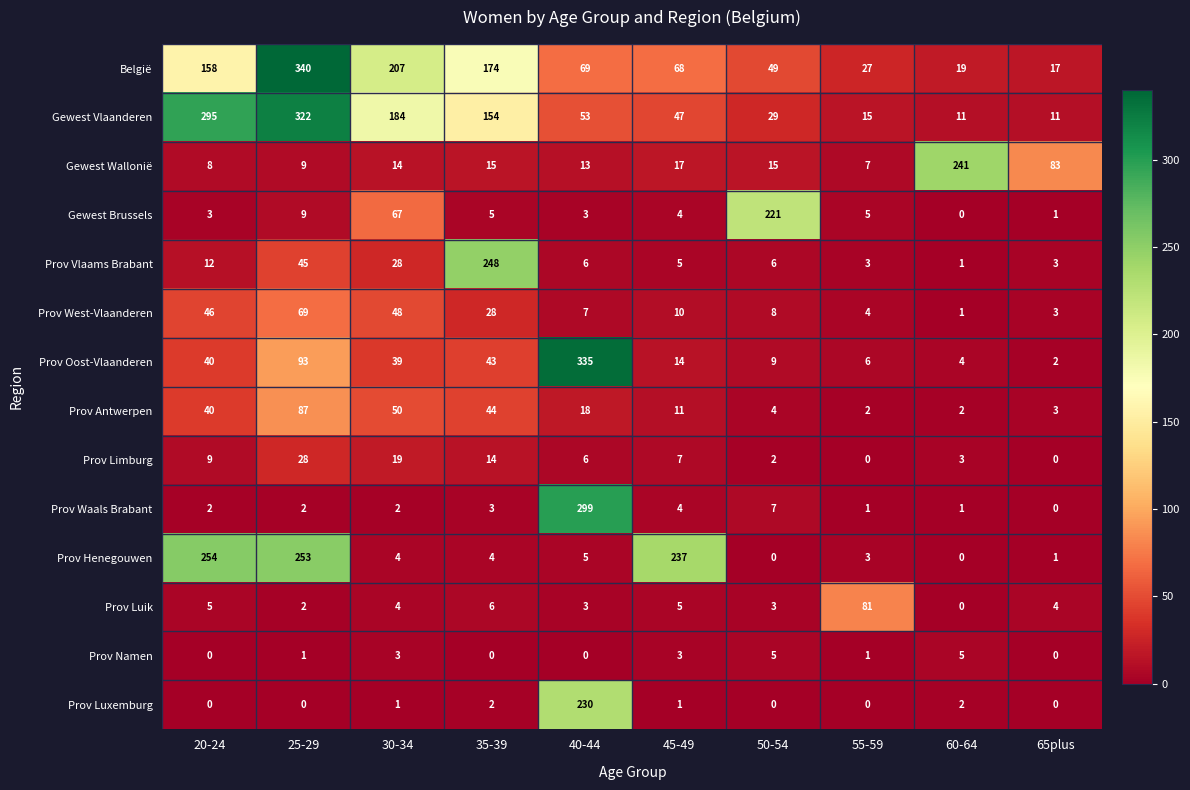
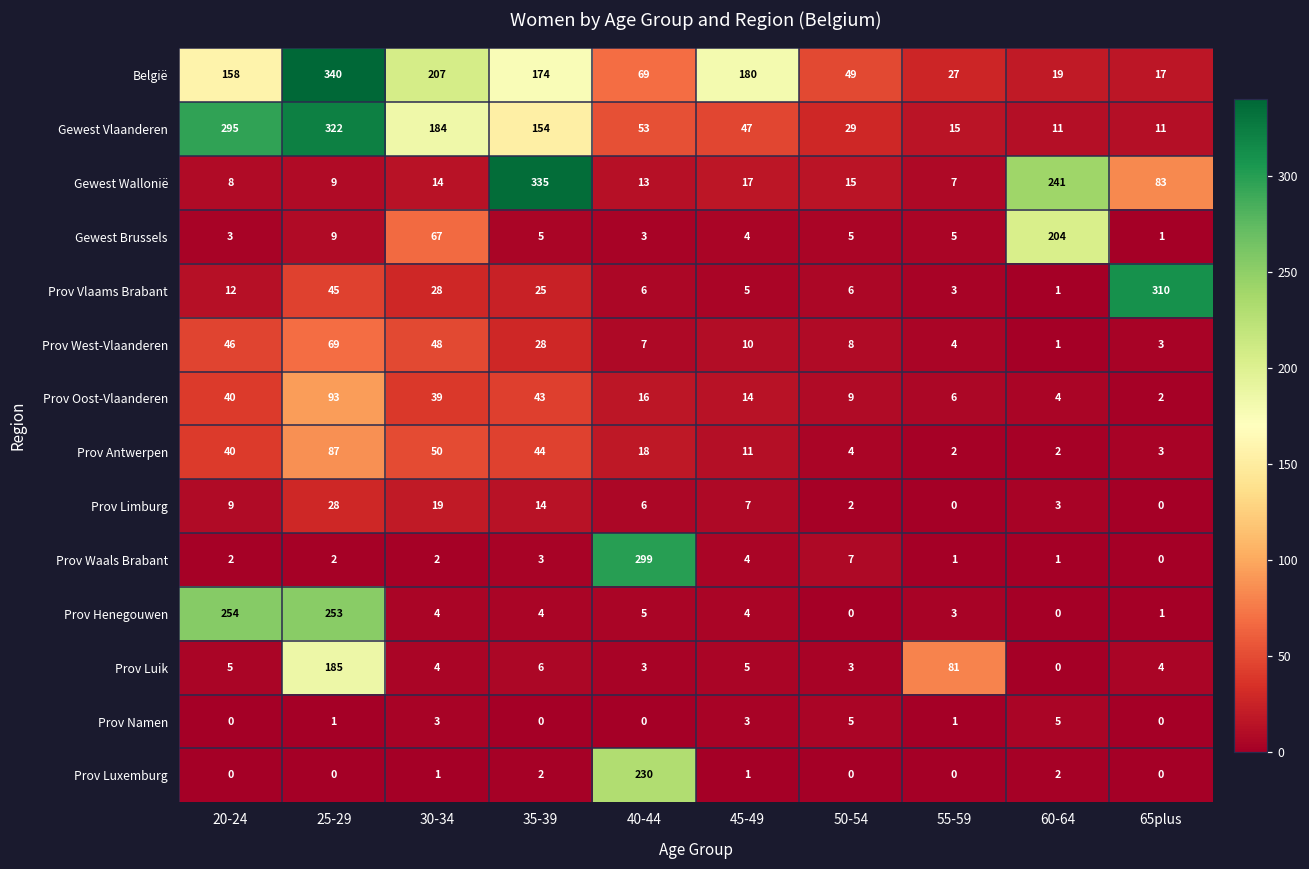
België, 45-49: 68 -> 180
Gewest Wallonië, 35-39: 15 -> 335
Gewest Brussels, 50-54: 221 -> 5
Gewest Brussels, 60-64: 0 -> 204
Prov Vlaams Brabant, 35-39: 248 -> 25
Prov Vlaams Brabant, 65plus: 3 -> 310
Prov Oost-Vlaanderen, 40-44: 335 -> 16
Prov Henegouwen, 45-49: 237 -> 4
Prov Luik, 25-29: 2 -> 185
